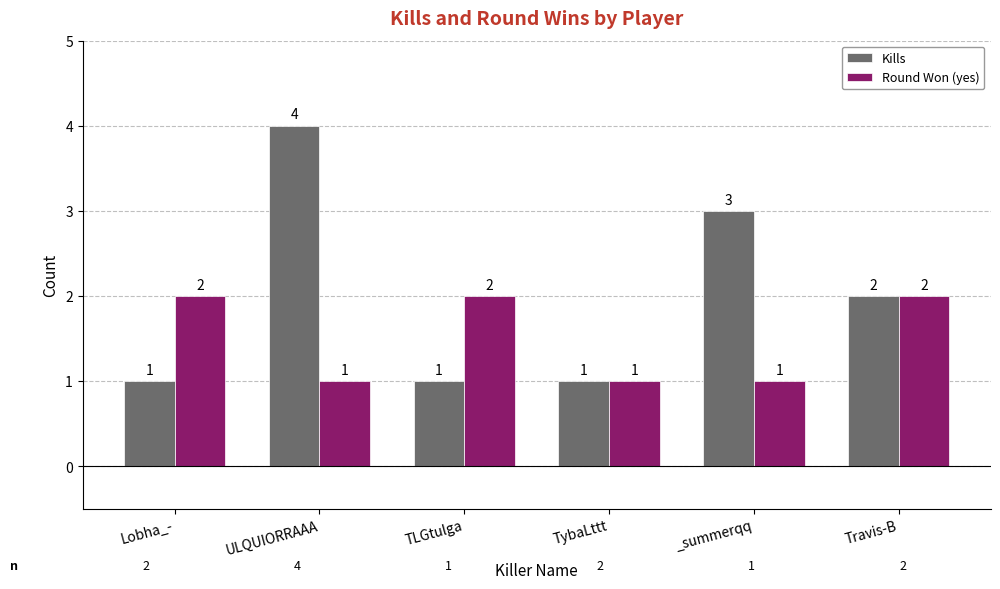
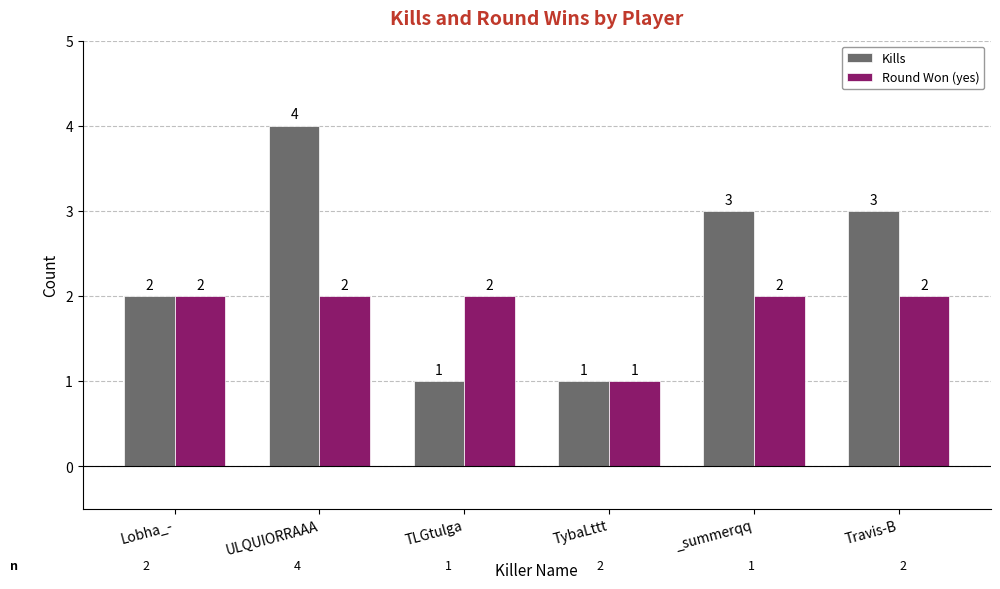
Kills, Lobha_-: 1 -> 2
Round Won (yes), ULQUIORRAAA: 1 -> 2
Round Won (yes), _summerqq: 1 -> 2
Kills, Travis-B: 2 -> 3
